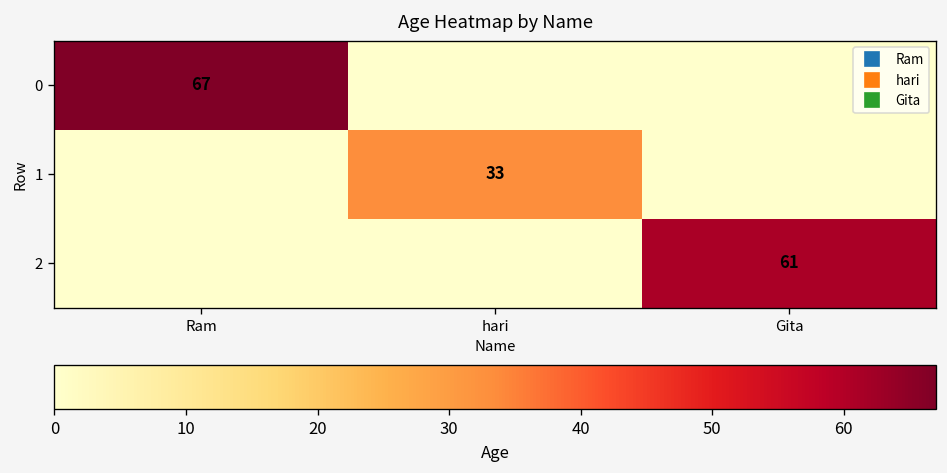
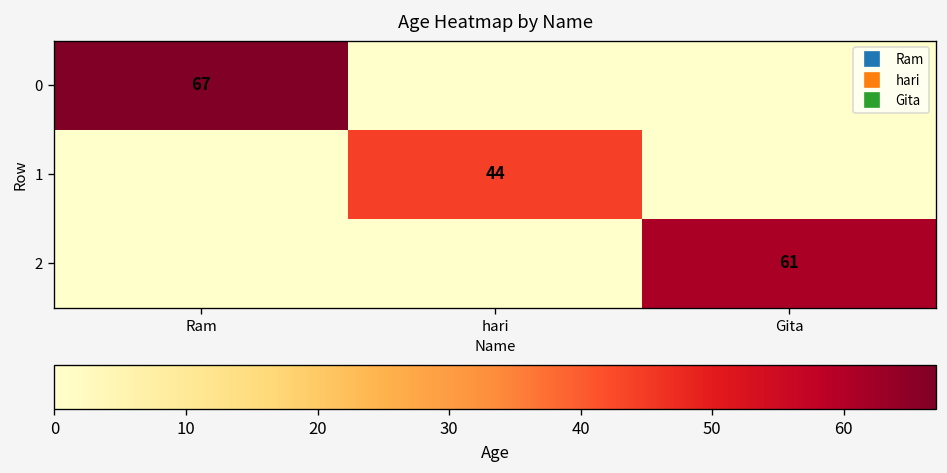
1, hari: 33 -> 44
